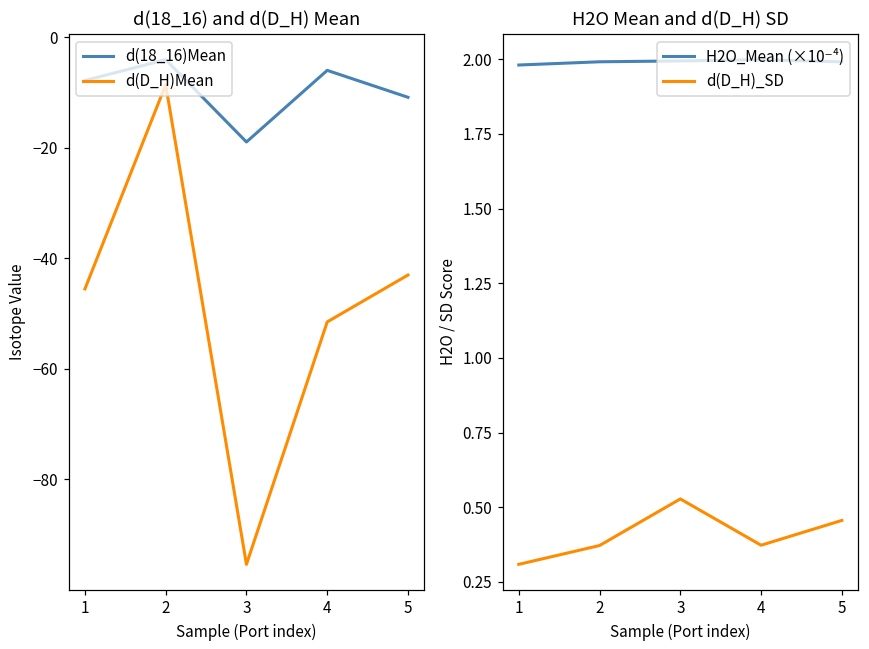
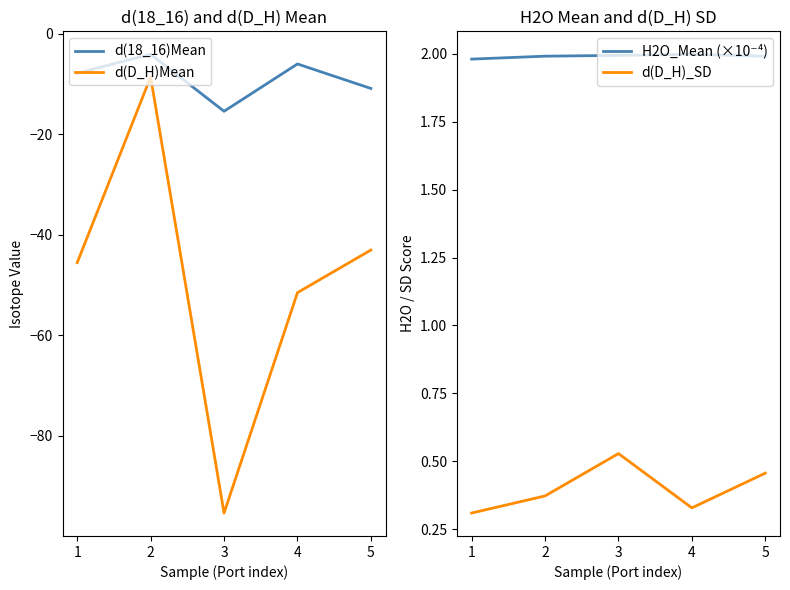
d(18_16) and d(D_H) Mean, d(18_16)Mean, 3: -19 -> -15
H2O Mean and d(D_H) SD, d(D_H)_SD, 4: 0.37 -> 0.33
